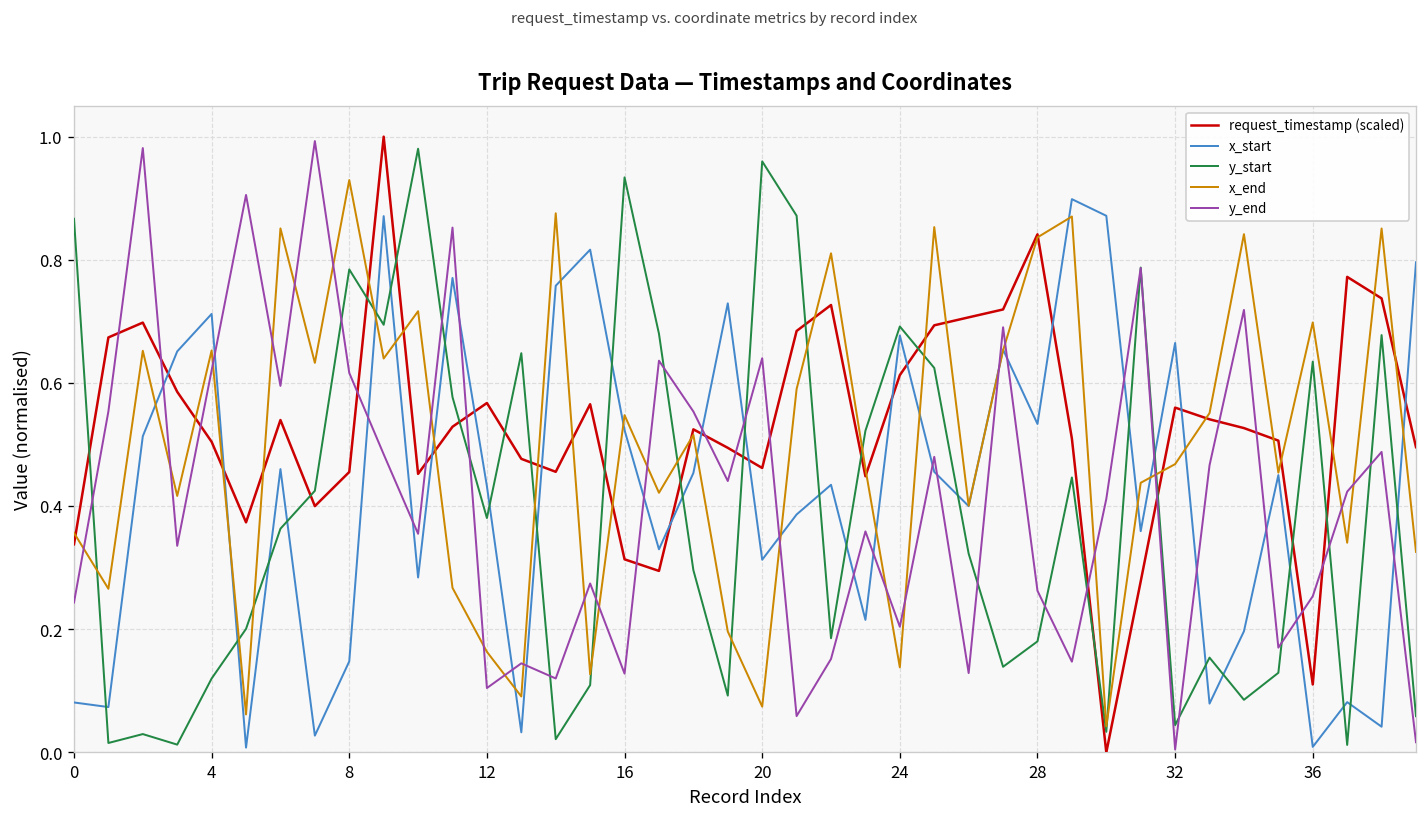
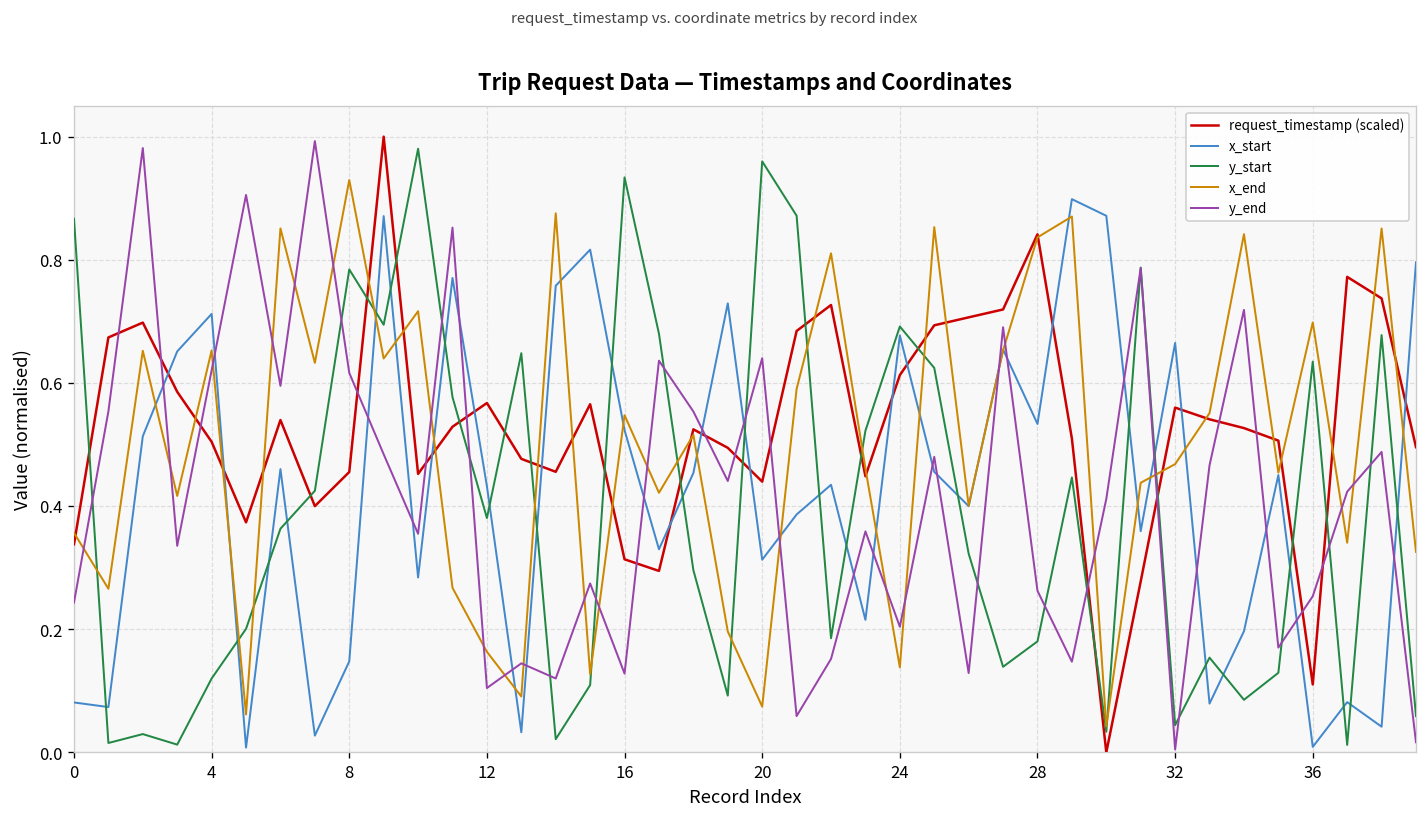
request_timestamp (scaled), 20: 0.46 -> 0.44
